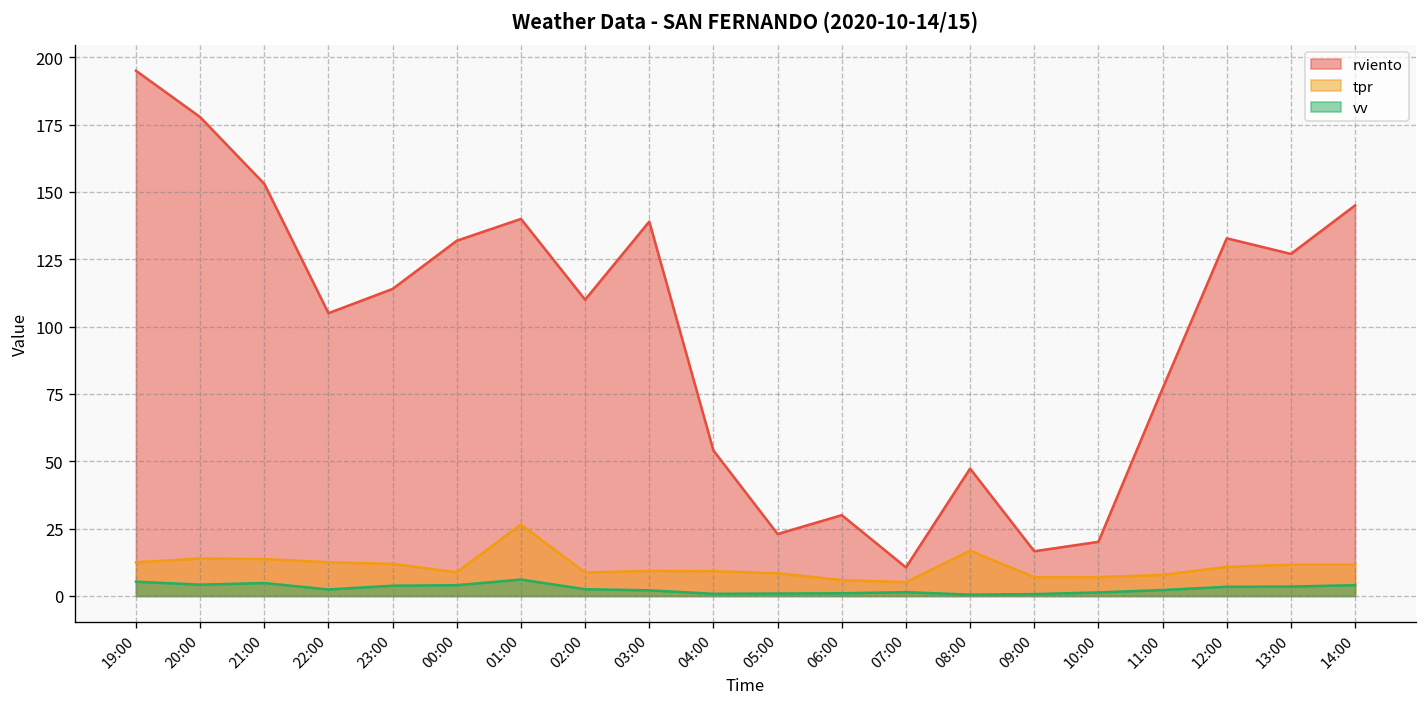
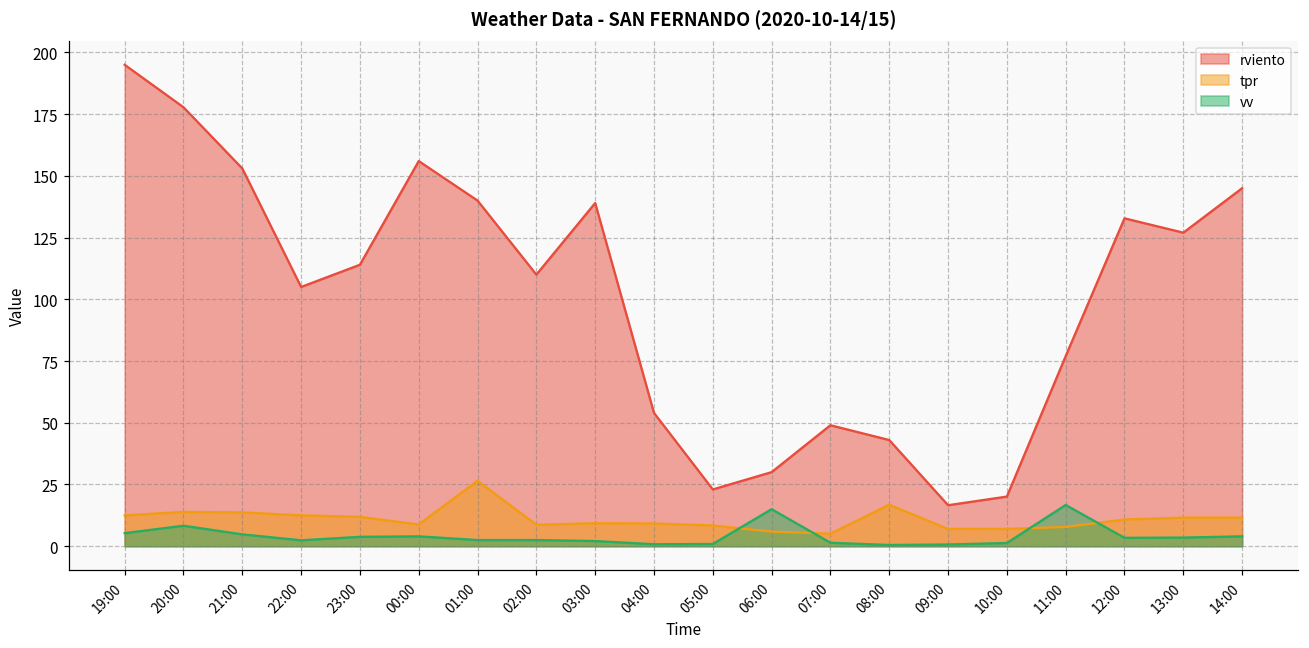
vv, 20:00: 4 -> 8
rviento, 00:00: 132 -> 156
vv, 01:00: 6 -> 3
vv, 06:00: 1 -> 15
rviento, 07:00: 11 -> 49
rviento, 08:00: 47 -> 43
vv, 11:00: 2 -> 17
